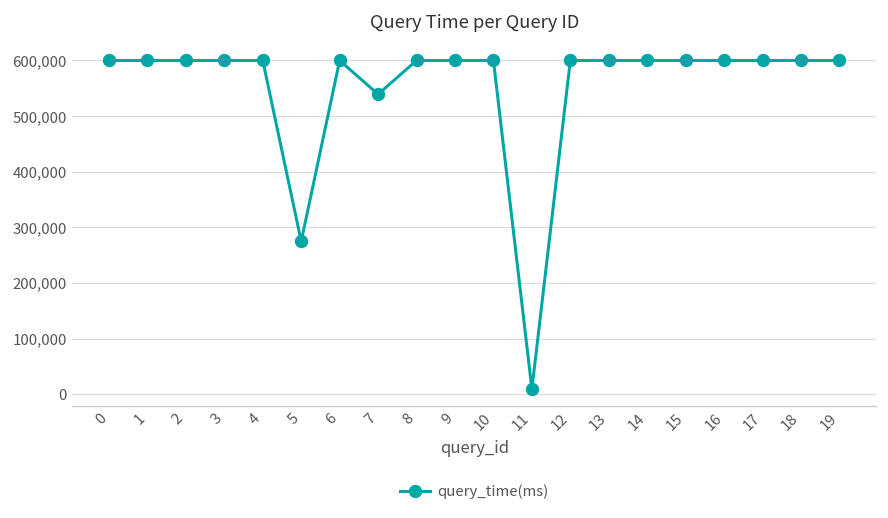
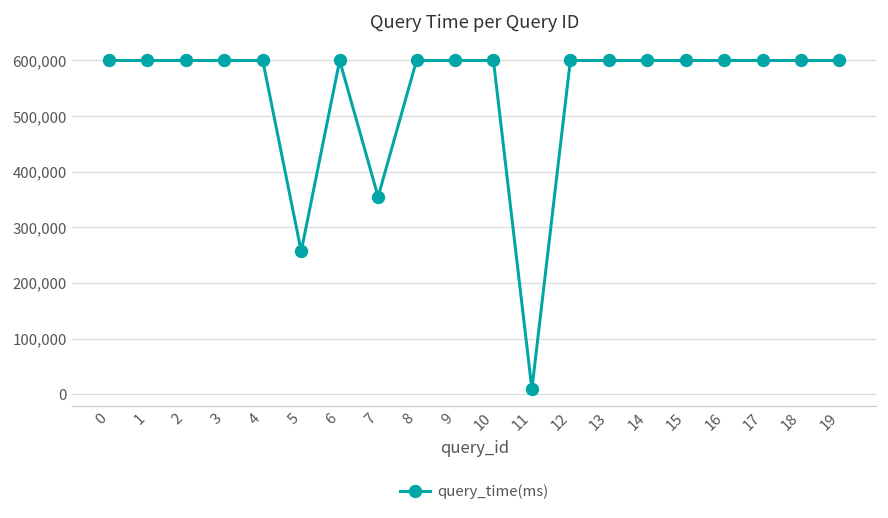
5: 270,000 -> 260,000
7: 540,000 -> 360,000
